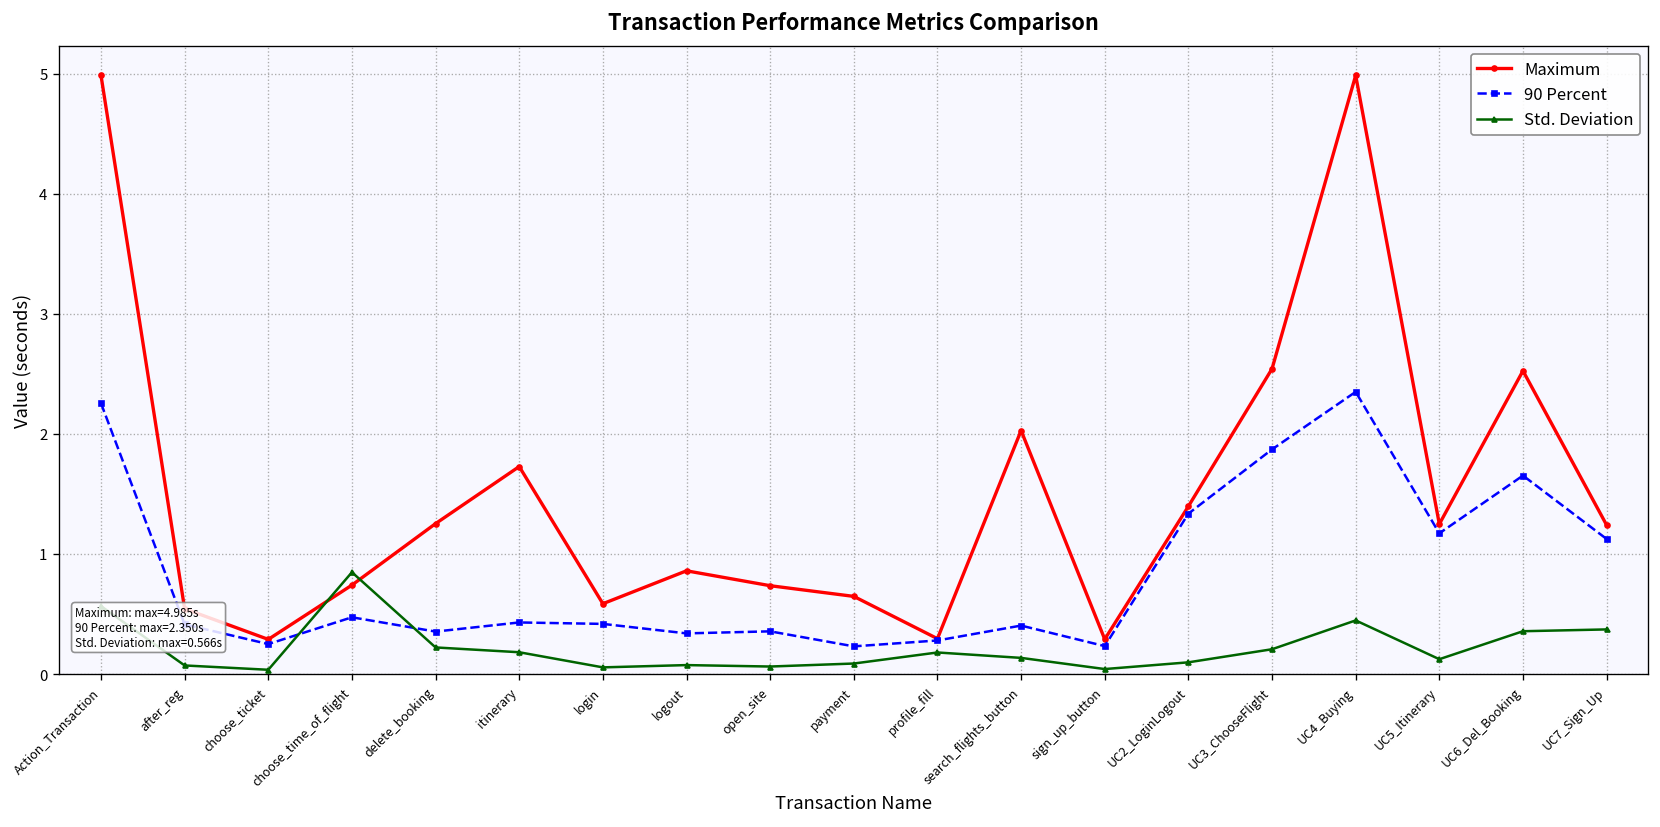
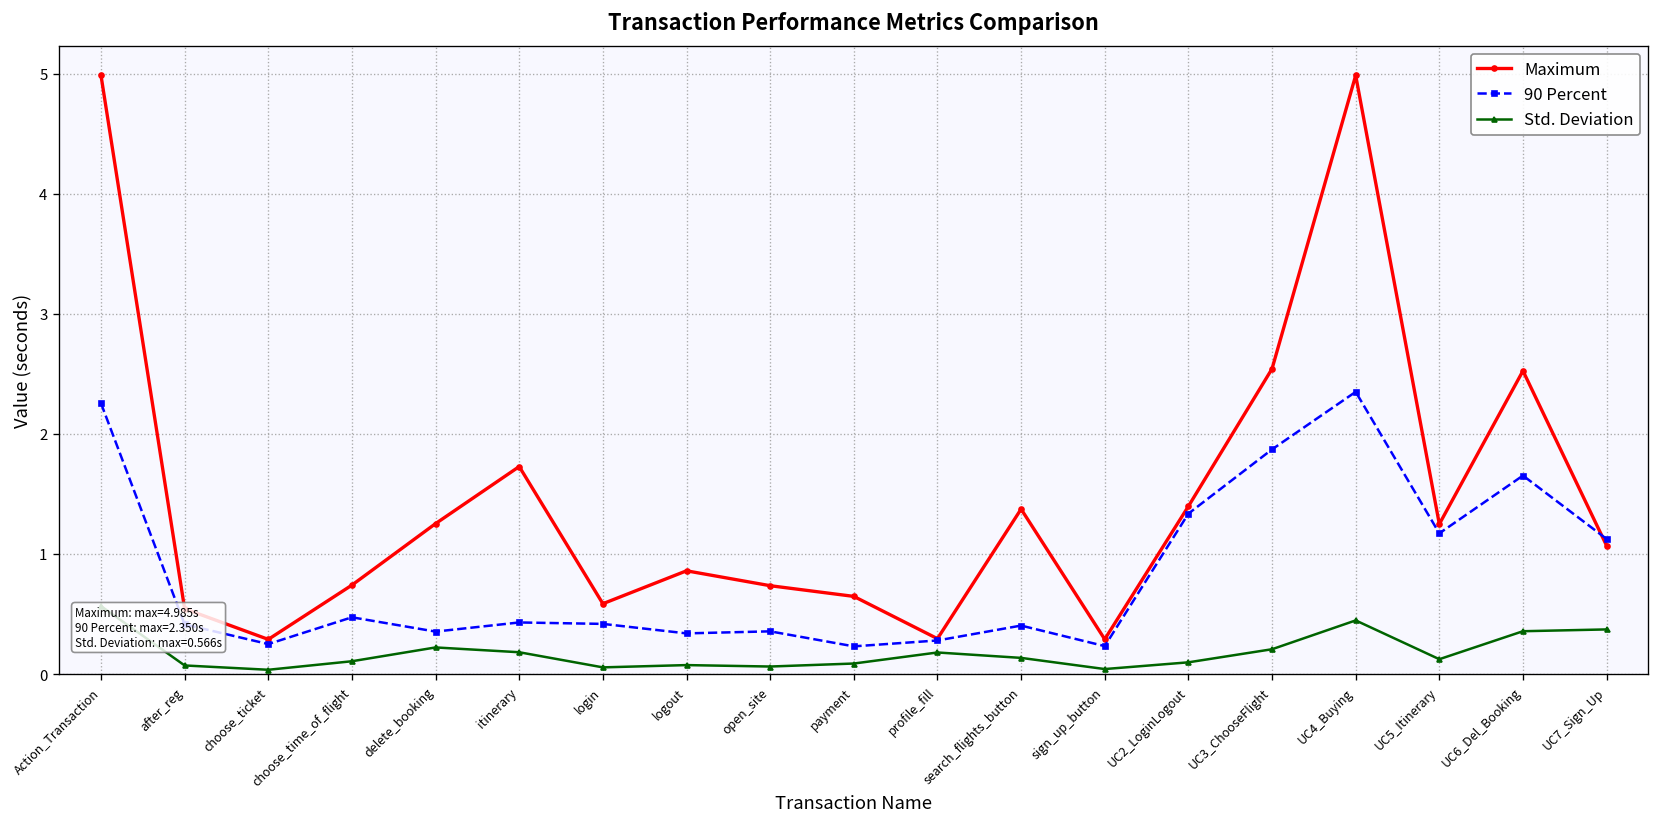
Std. Deviation, choose_time_of_flight: 0.85 -> 0.11
Maximum, search_flights_button: 2.03 -> 1.37
Maximum, UC7_Sign_Up: 1.24 -> 1.07
